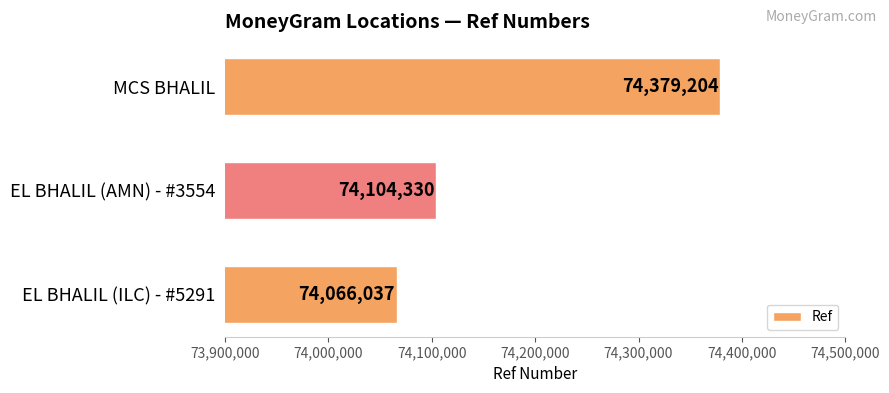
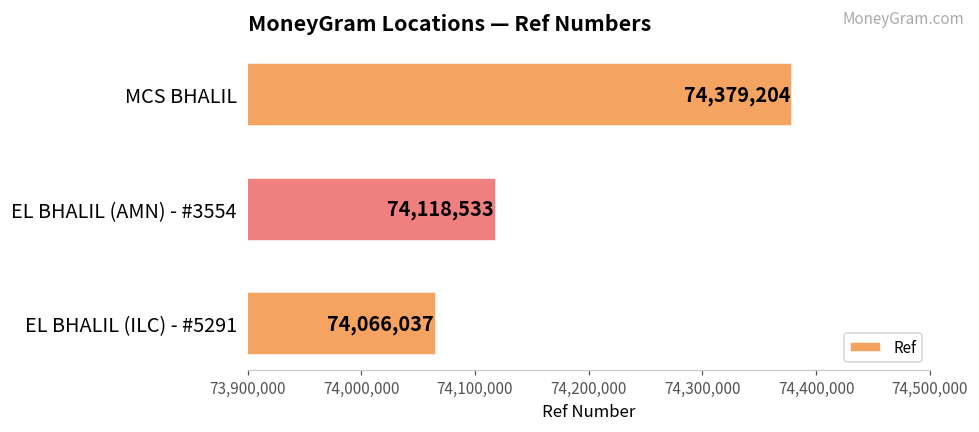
EL BHALIL (AMN) - #3554: 74,104,330 -> 74,118,533
